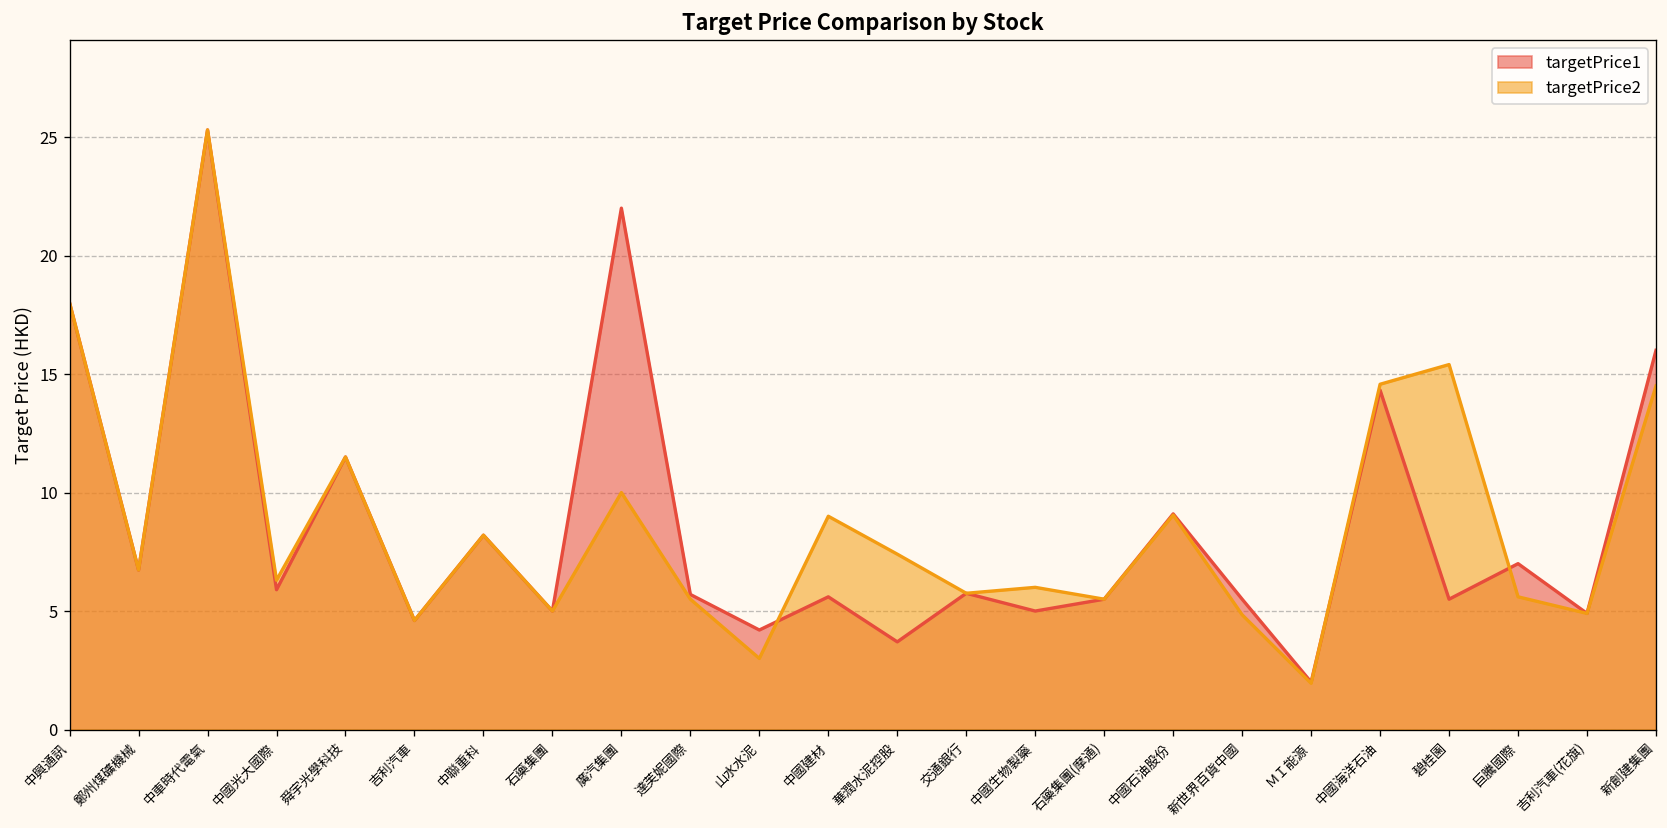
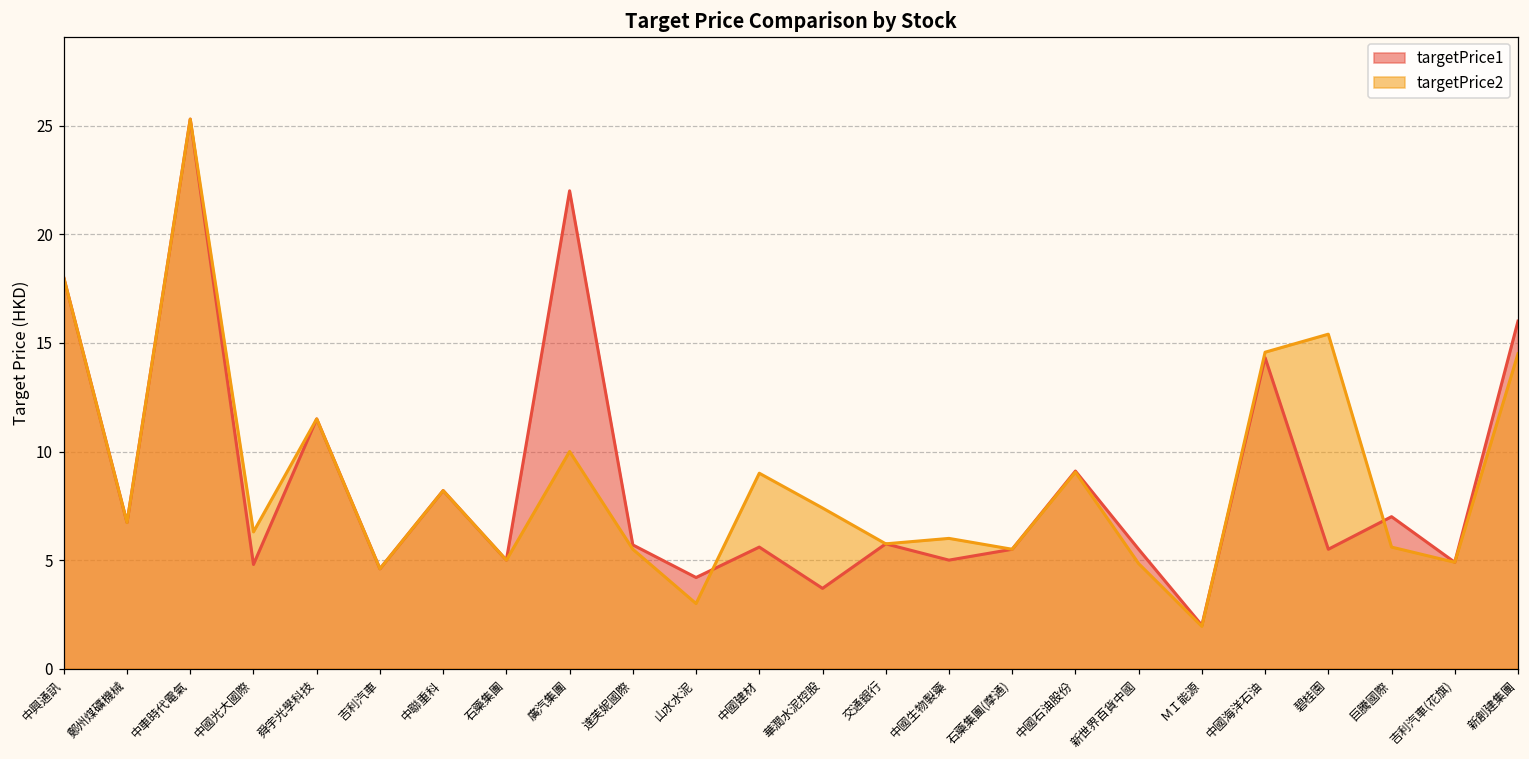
targetPrice1, 中國光大國際: 5.9 -> 4.8
